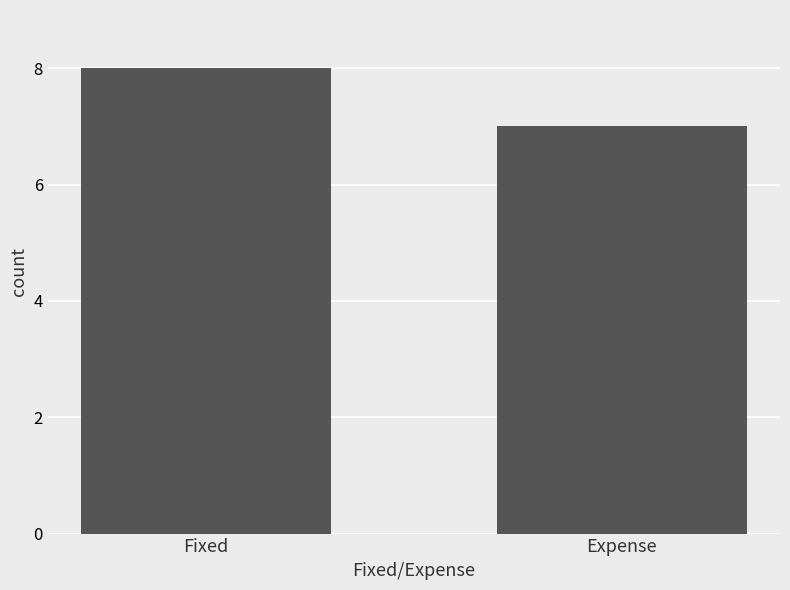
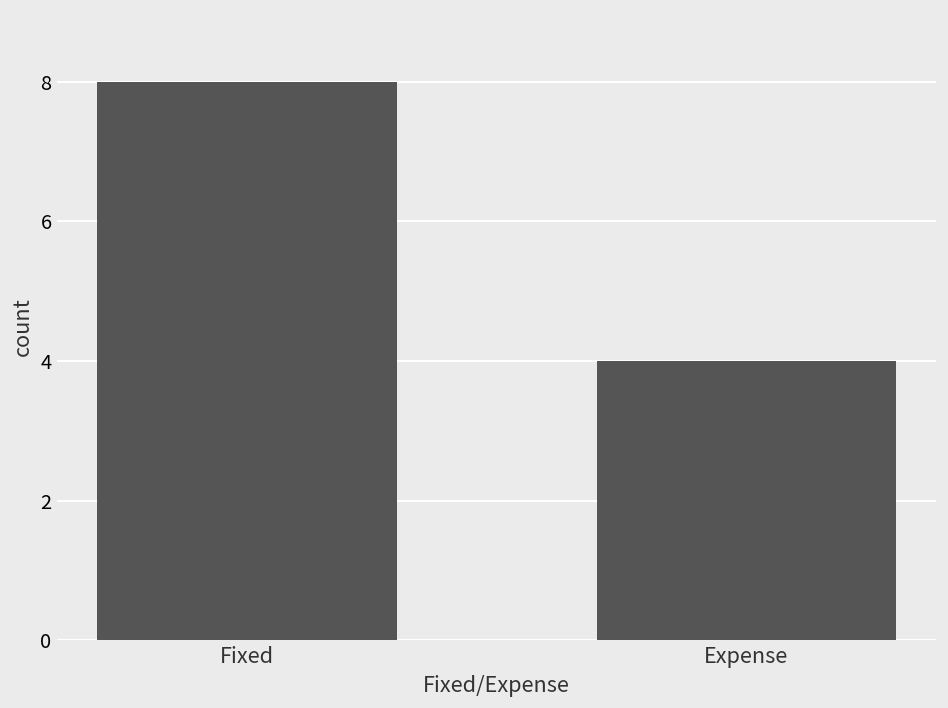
Expense: 7 -> 4
